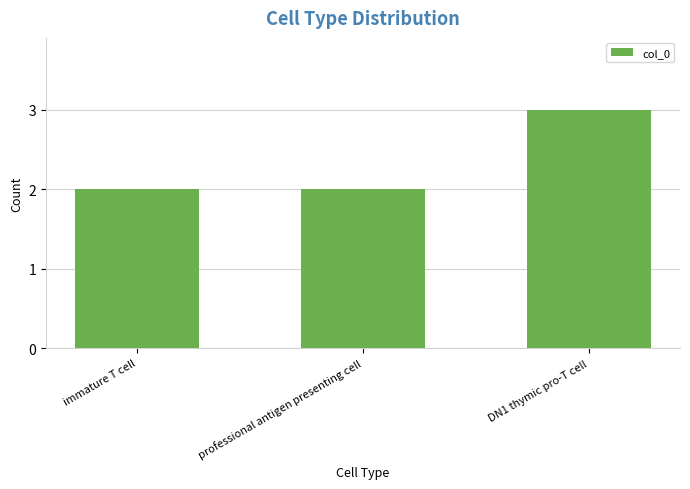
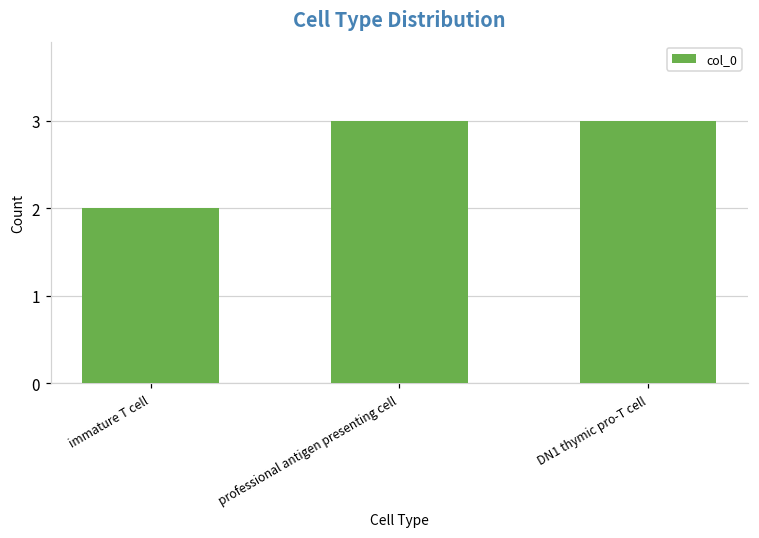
professional antigen presenting cell: 2 -> 3
